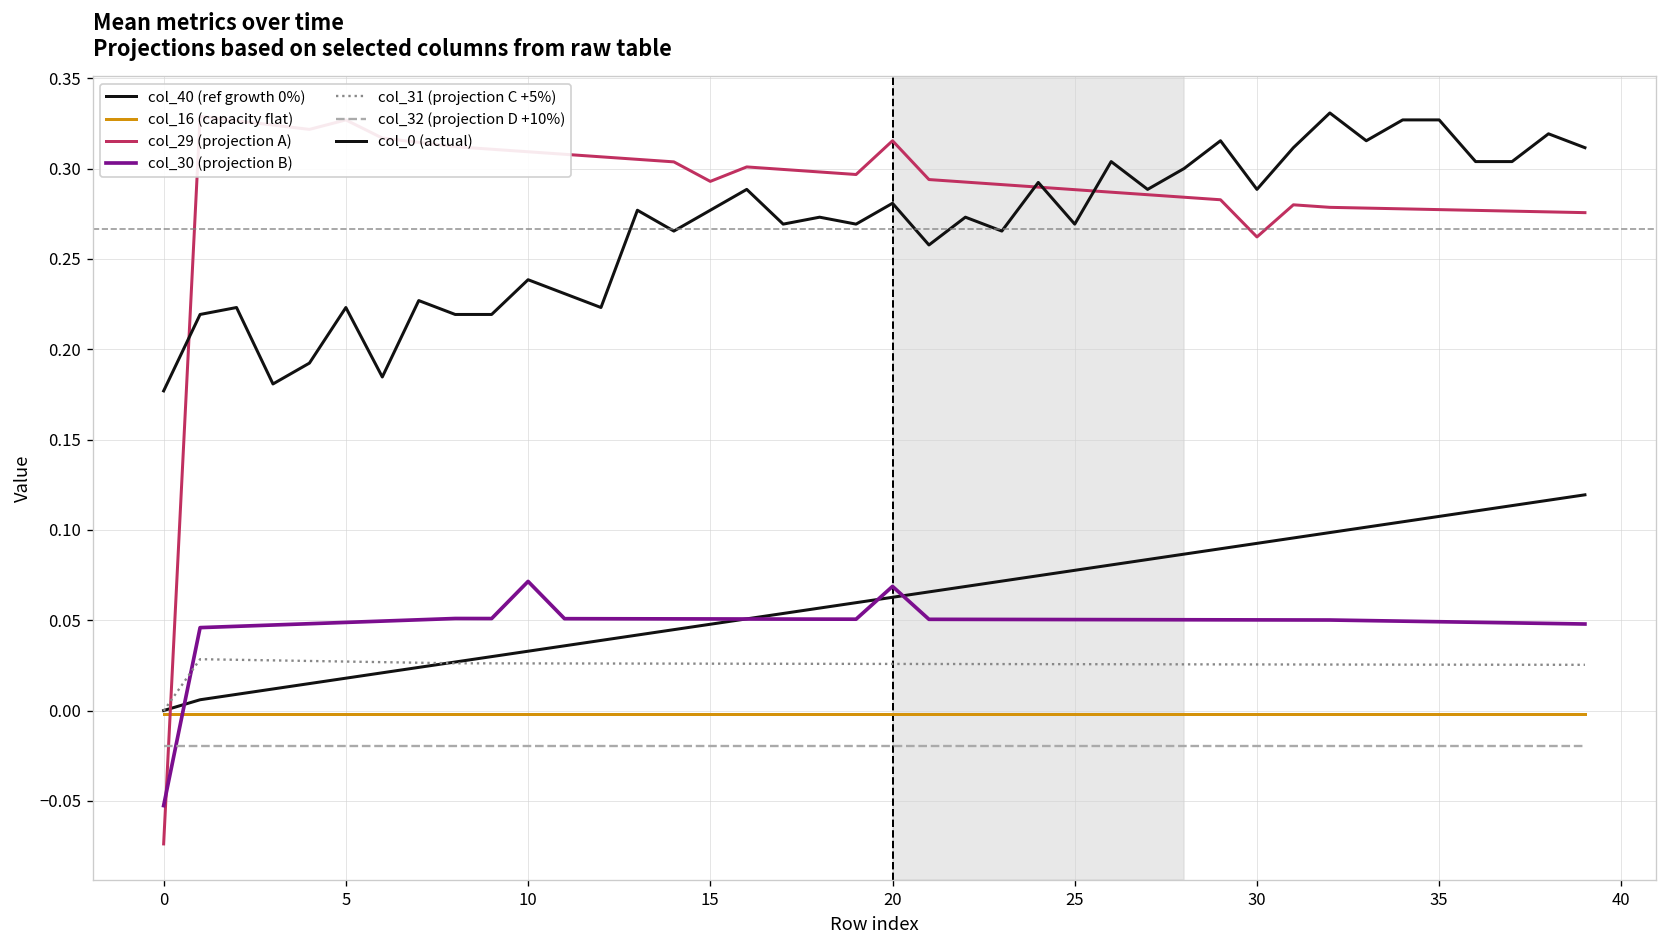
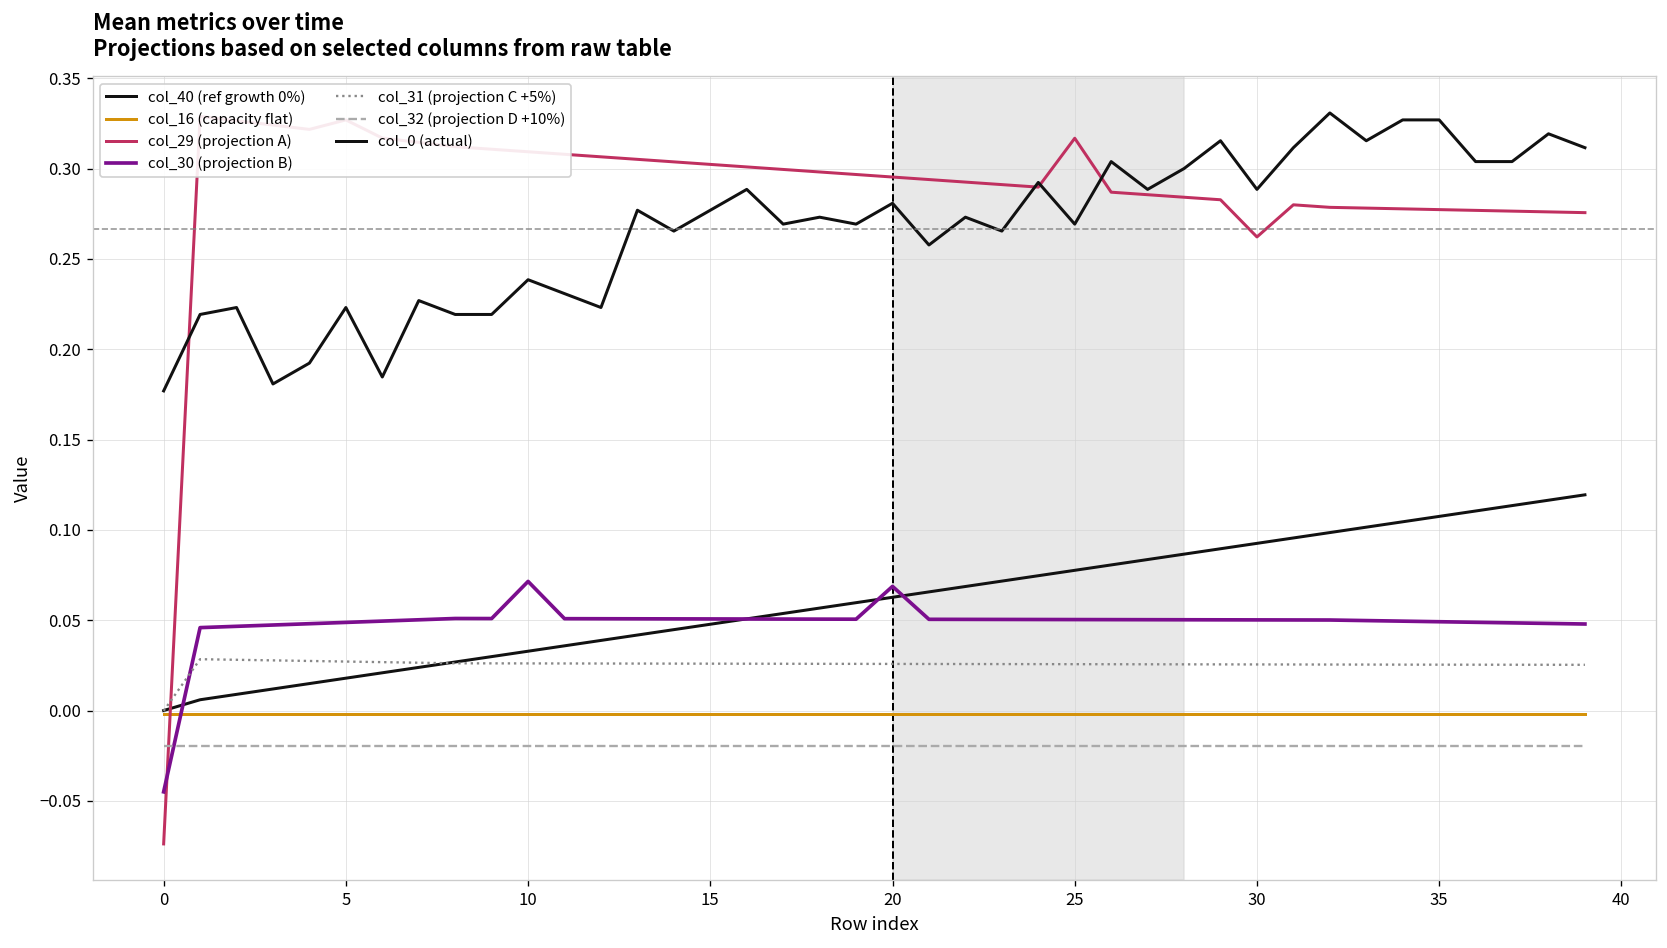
col_30 (projection B), 0: -0.053 -> -0.045
col_29 (projection A), 15: 0.293 -> 0.302
col_29 (projection A), 20: 0.315 -> 0.295
col_29 (projection A), 25: 0.288 -> 0.317
